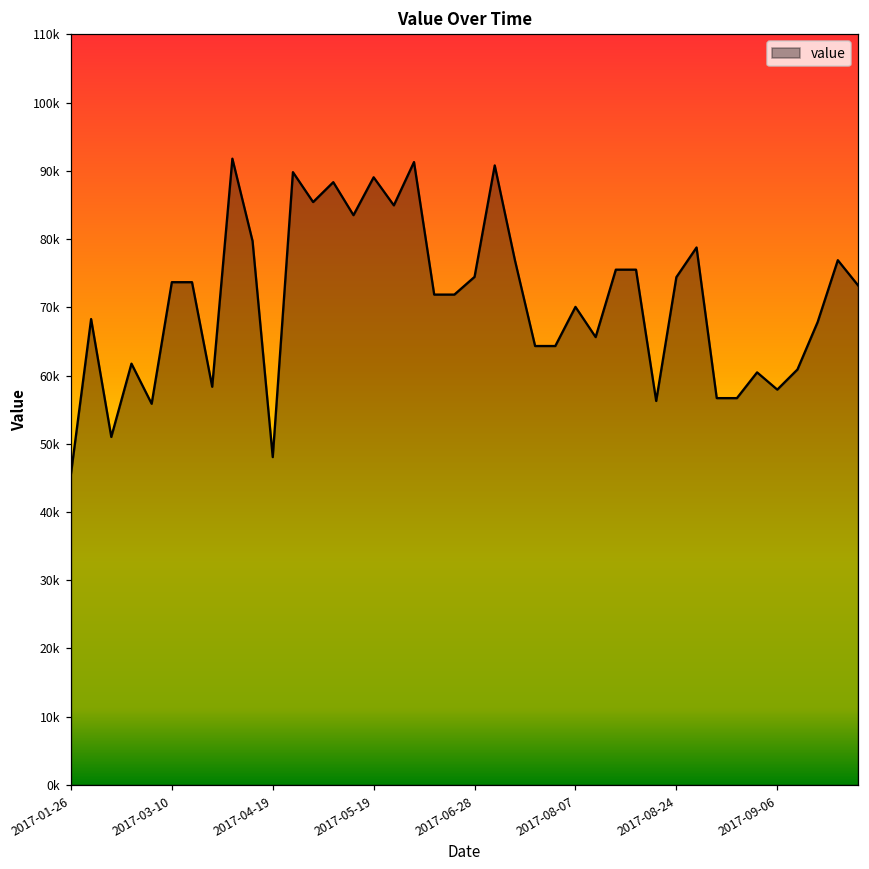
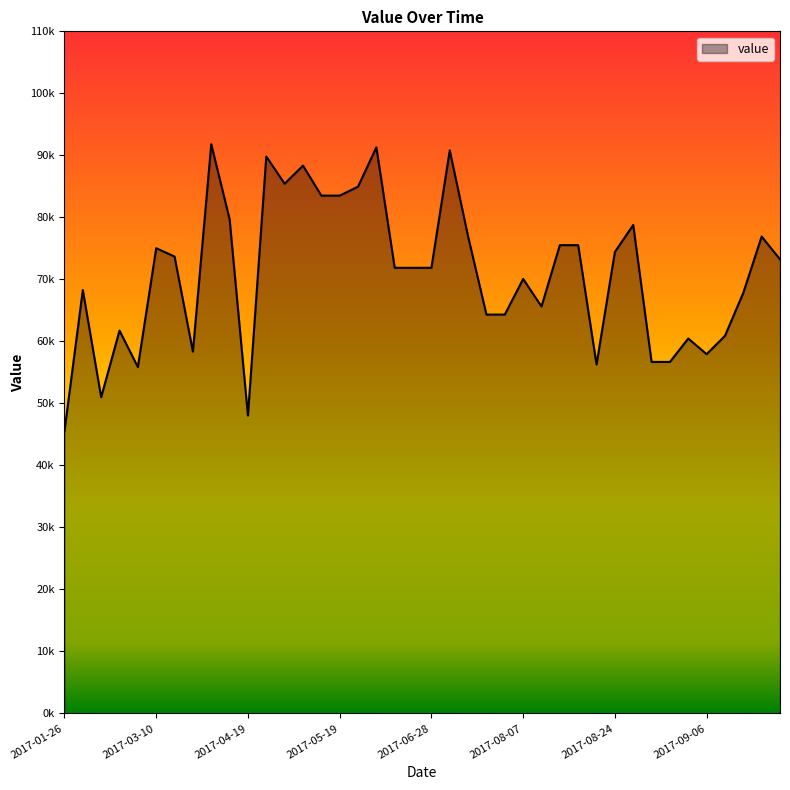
2017-03-10: 74000 -> 75000
2017-05-19: 89000 -> 84000
2017-06-28: 74000 -> 72000
